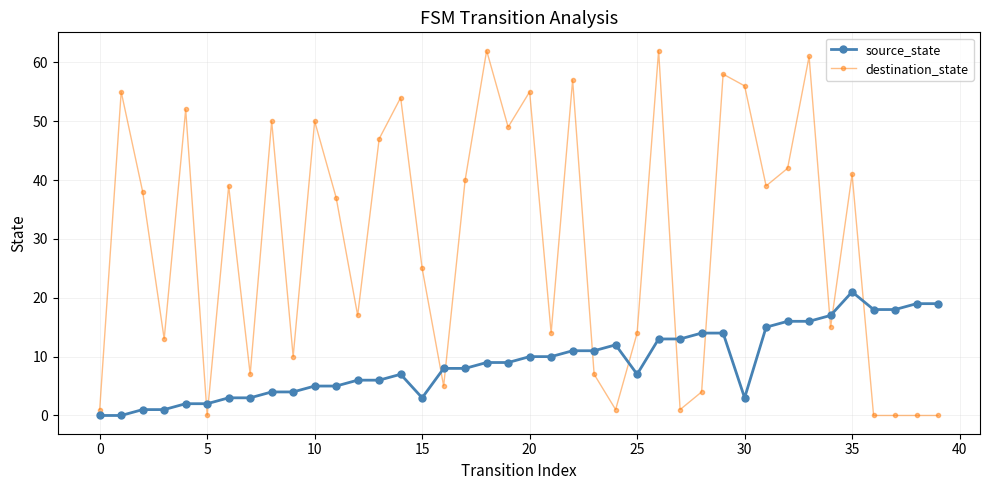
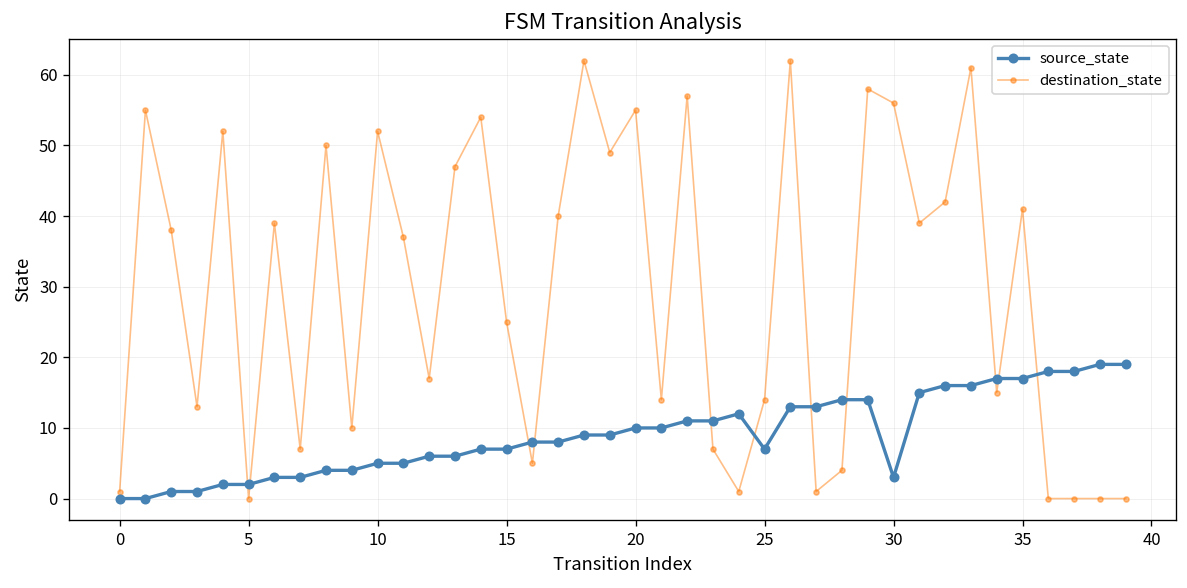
destination_state, 10: 50 -> 52
source_state, 15: 3 -> 7
source_state, 35: 21 -> 17
